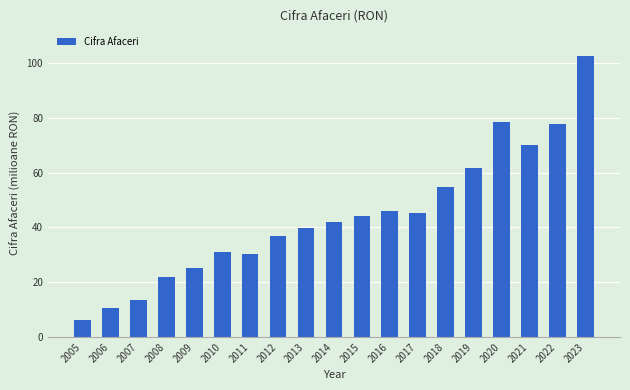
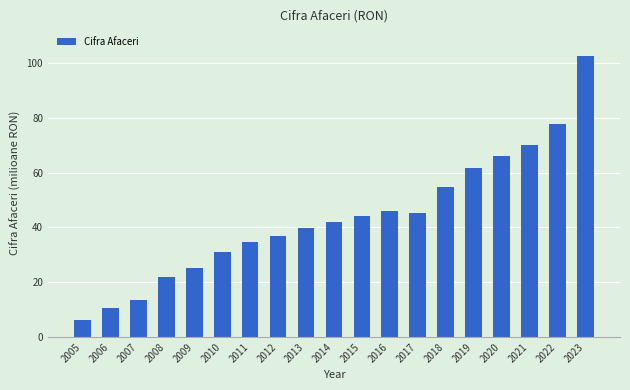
2011: 30 -> 35
2020: 78 -> 66
